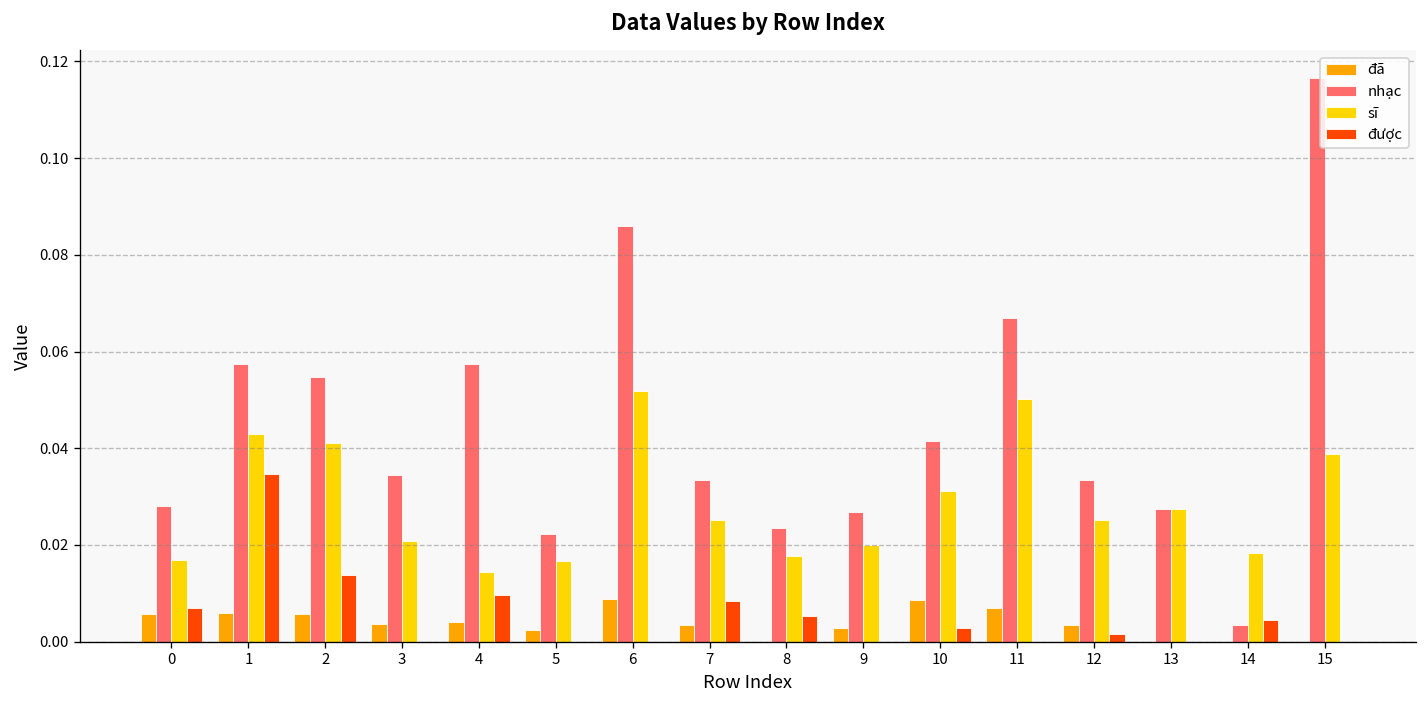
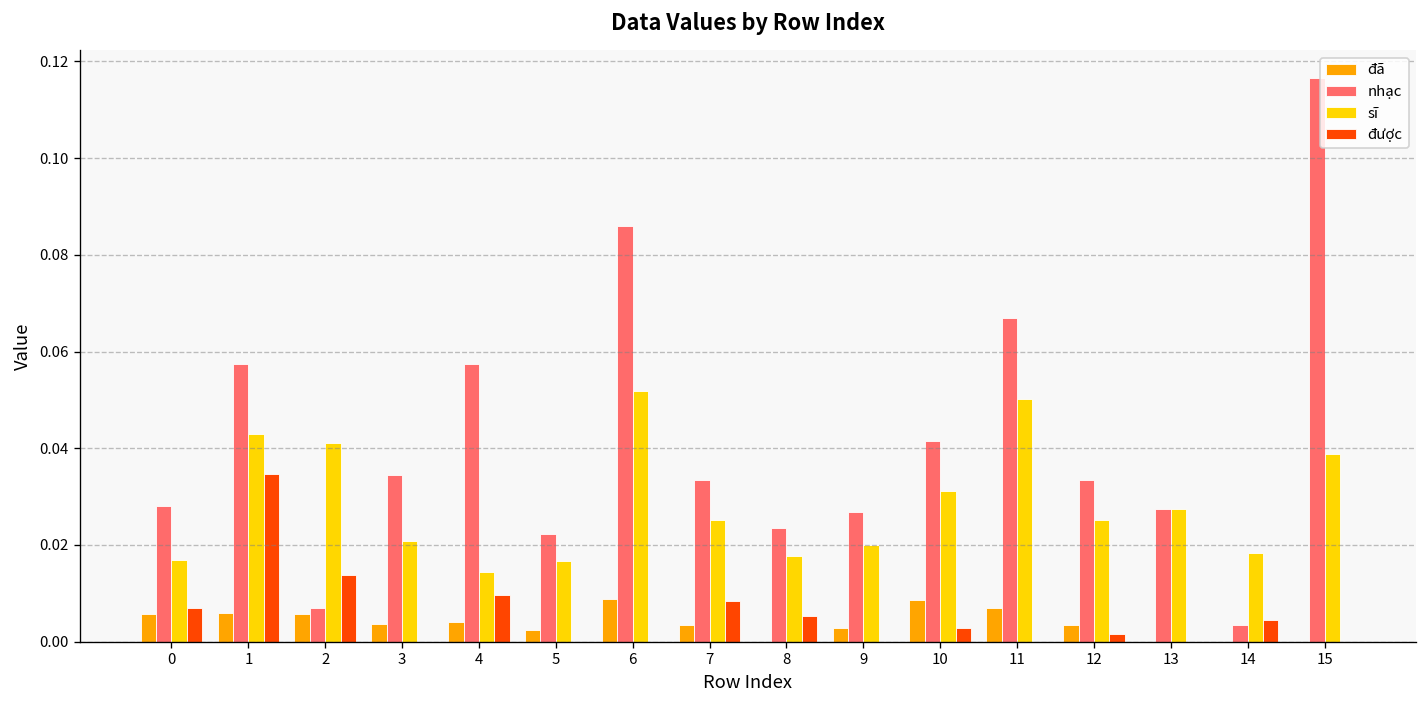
nhạc, 2: 0.055 -> 0.007
